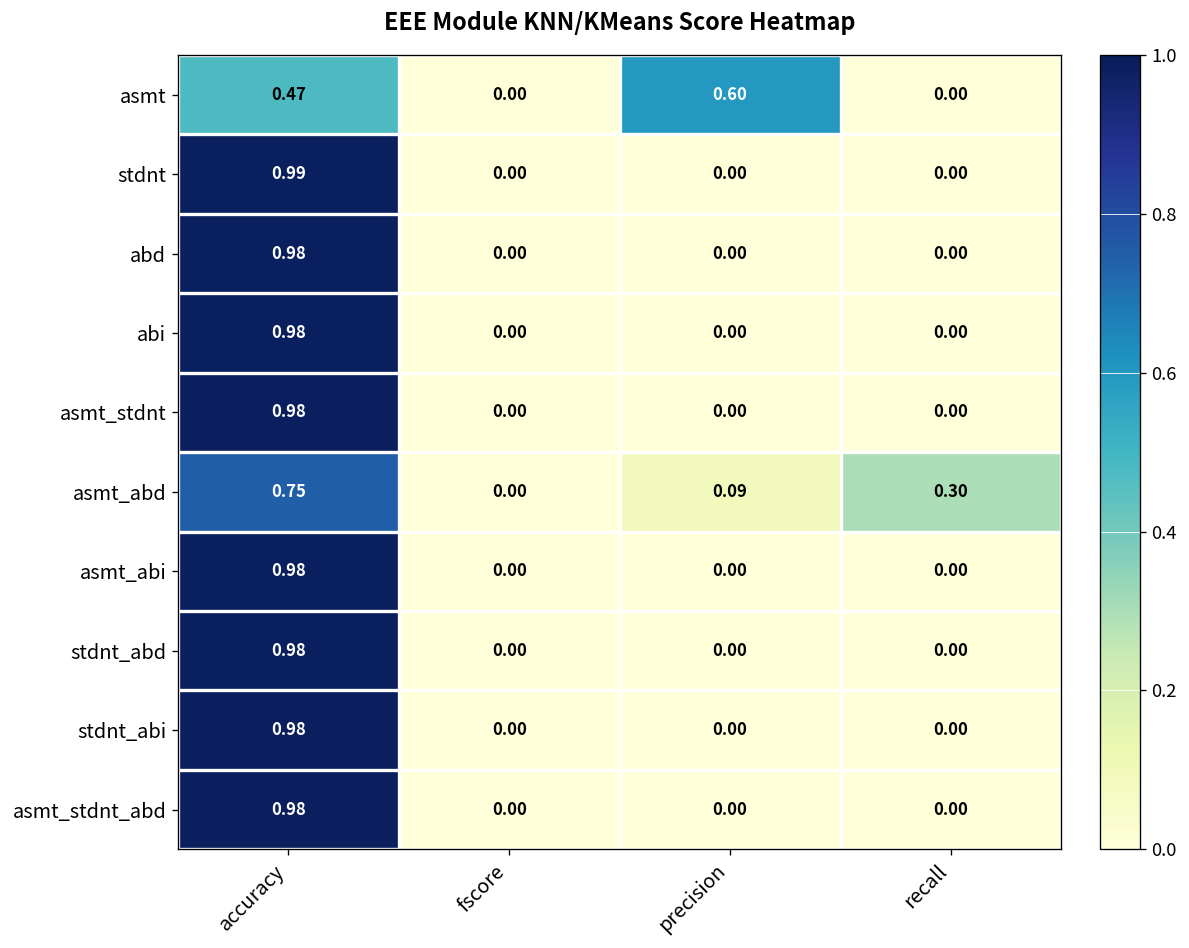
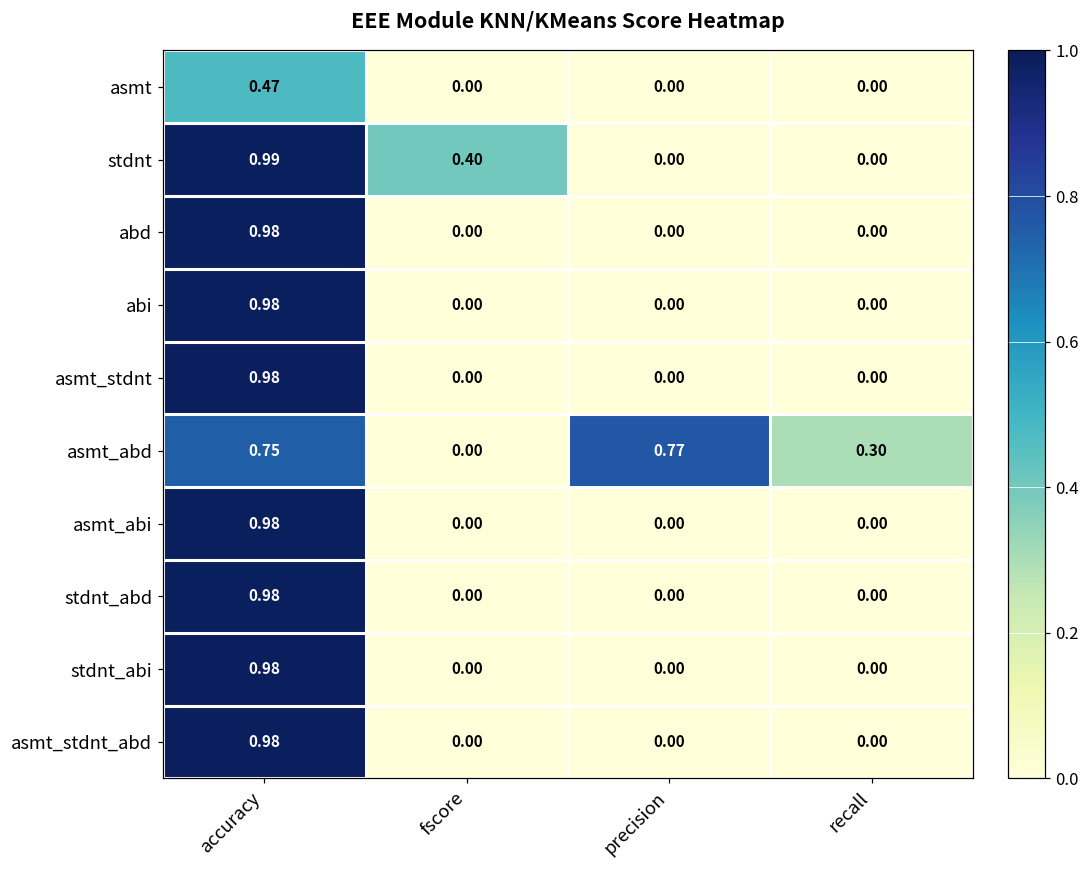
asmt, precision: 0.60 -> 0.00
stdnt, fscore: 0.00 -> 0.40
asmt_abd, precision: 0.09 -> 0.77
